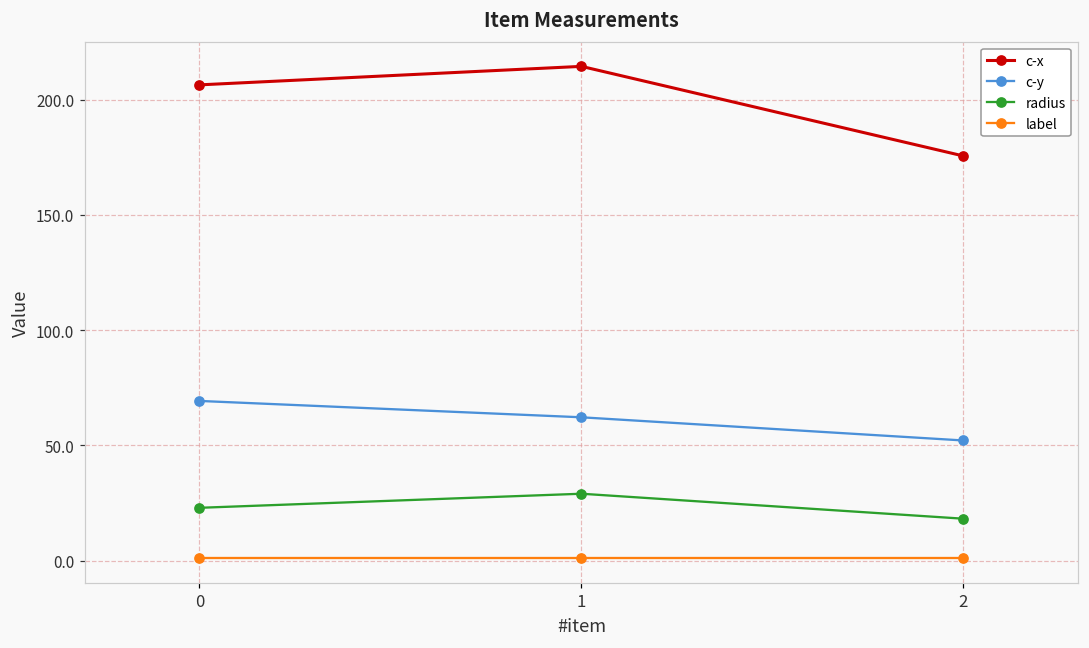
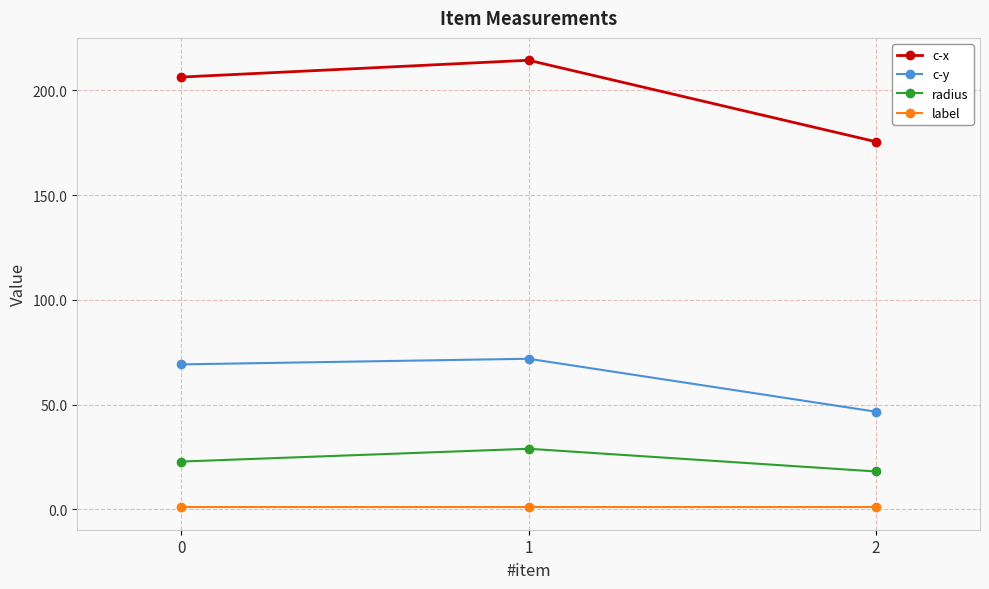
c-y, 1: 62 -> 72
c-y, 2: 52 -> 47
